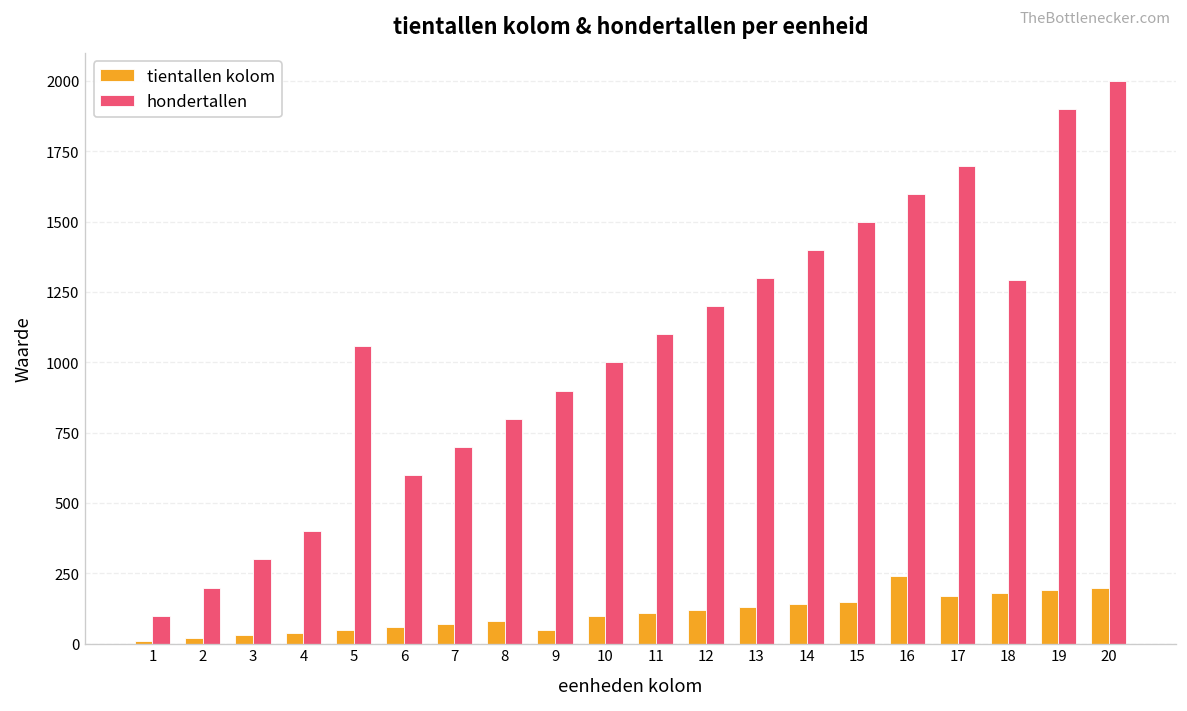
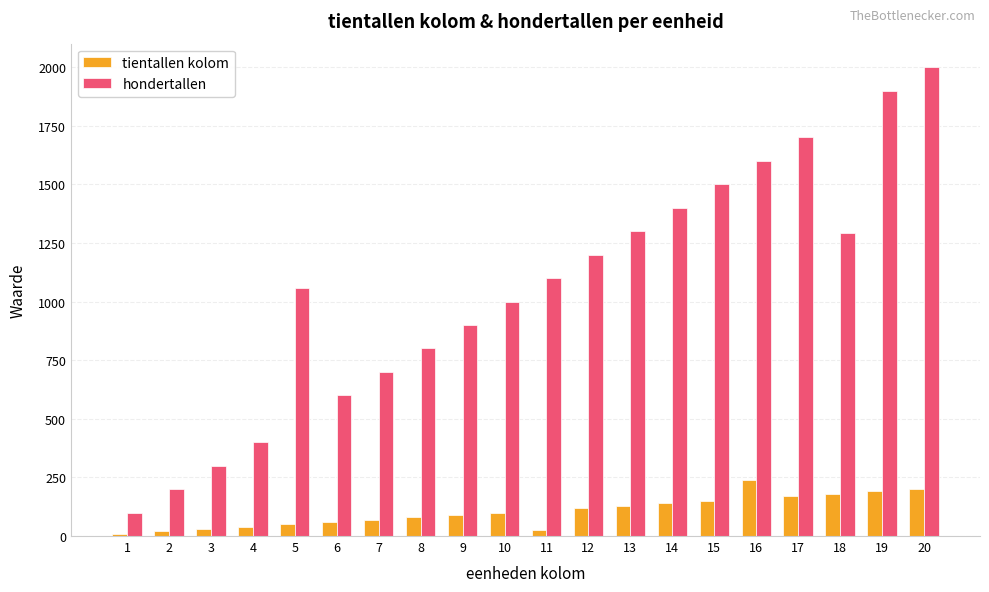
tientallen kolom, 9: 50 -> 90
tientallen kolom, 11: 110 -> 30
